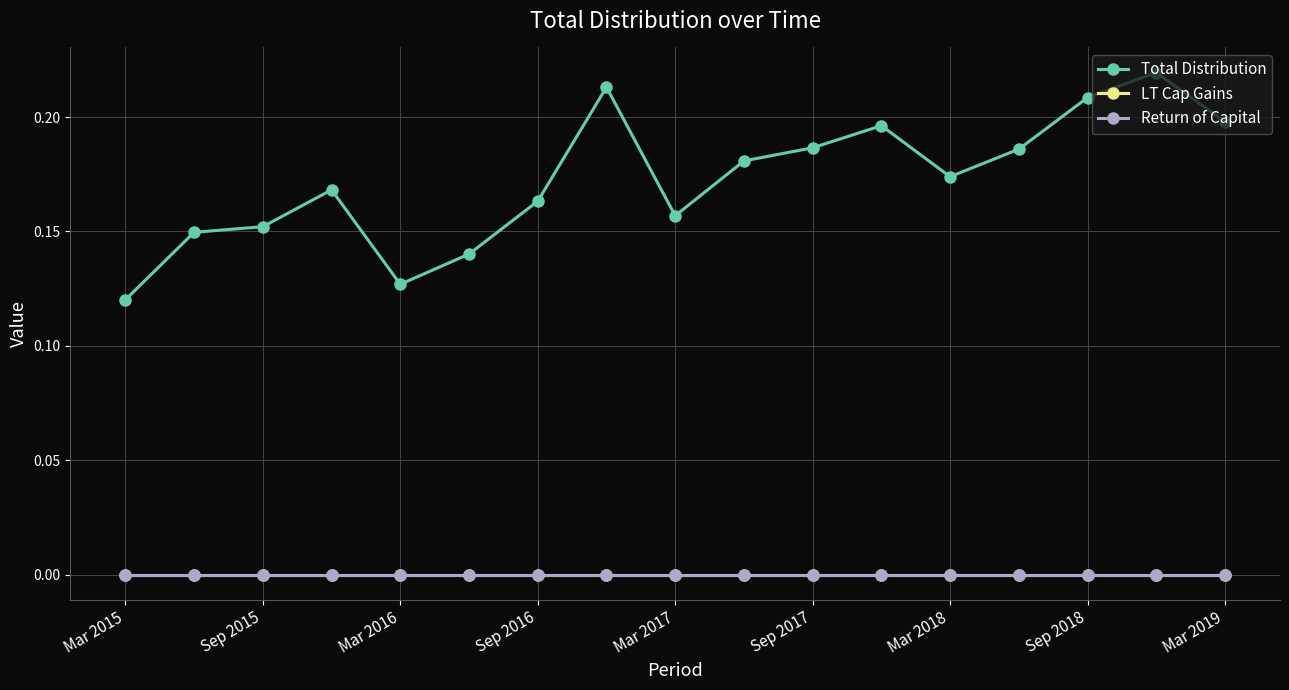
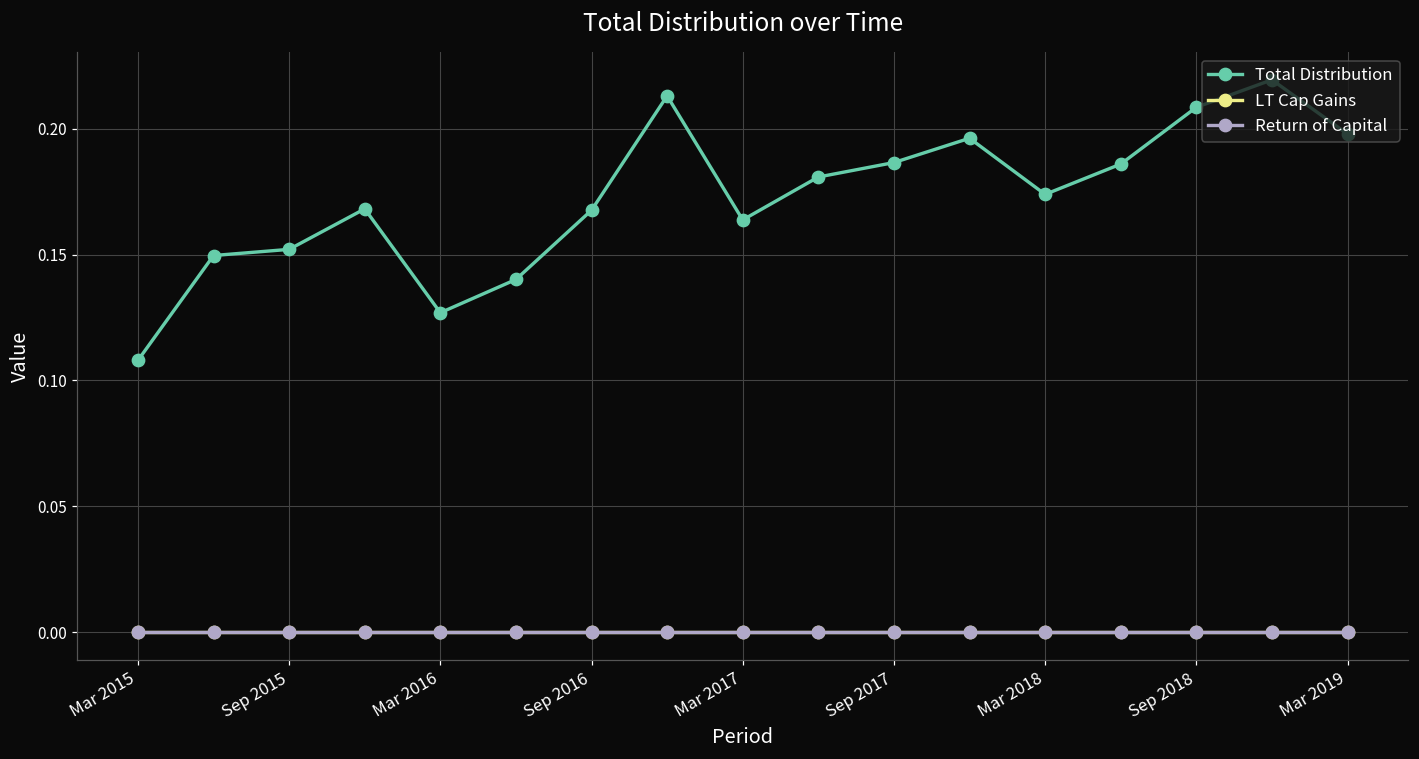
Total Distribution, Mar 2015: 0.120 -> 0.108
Total Distribution, Sep 2016: 0.163 -> 0.168
Total Distribution, Mar 2017: 0.157 -> 0.164
